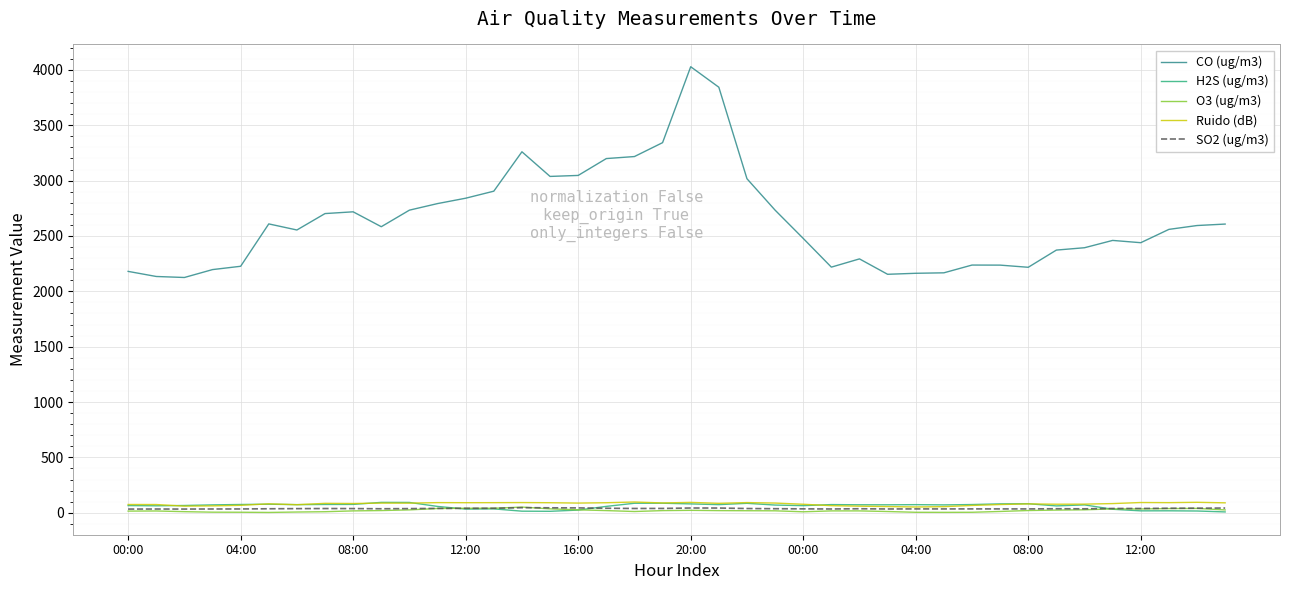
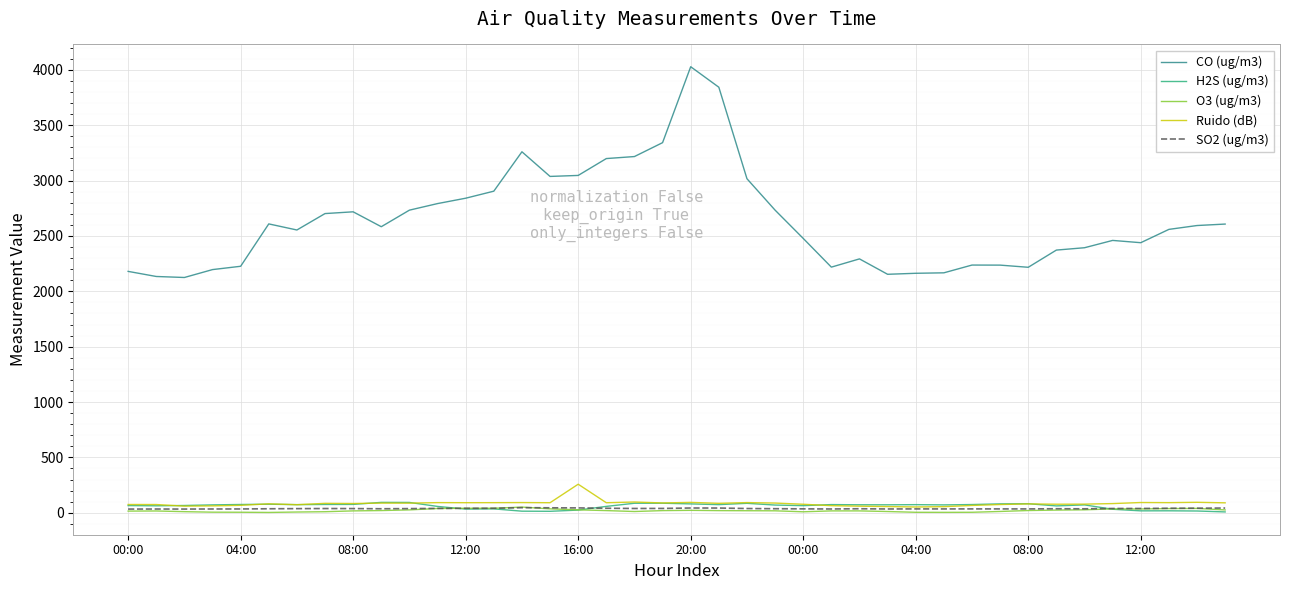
Ruido (dB), 16:00: 90 -> 260
